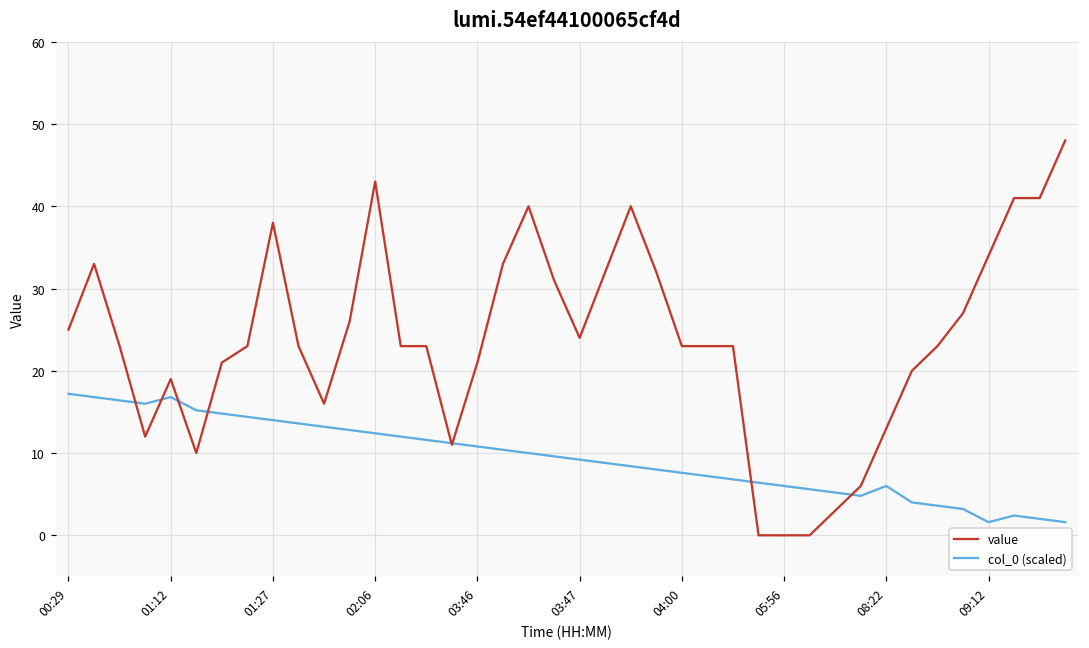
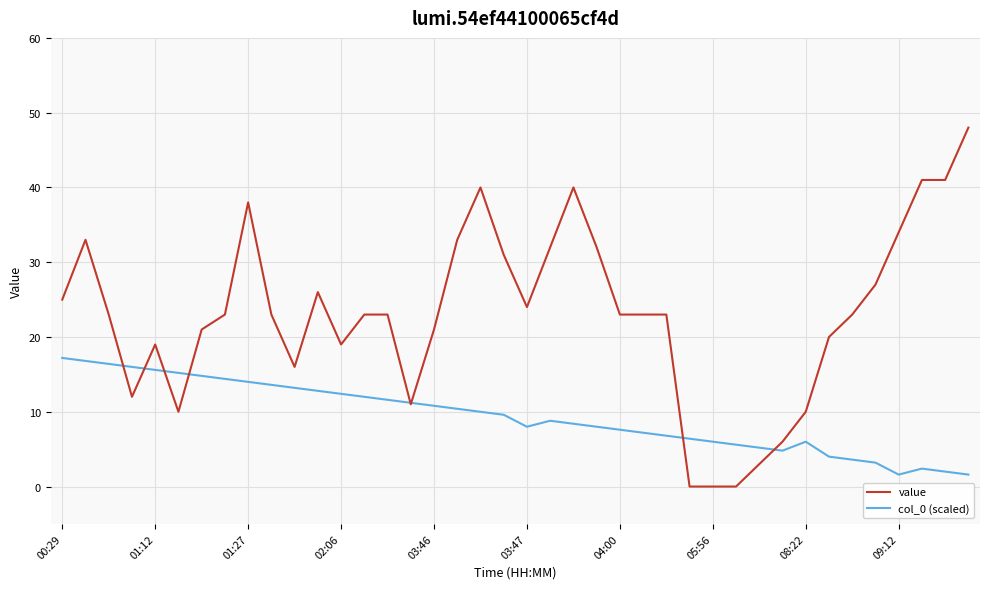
col_0 (scaled), 01:12: 17 -> 16
value, 02:06: 43 -> 19
col_0 (scaled), 03:47: 9 -> 8
value, 08:22: 13 -> 10
